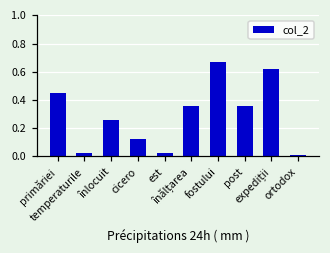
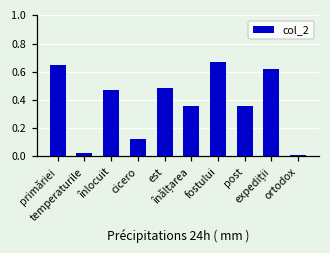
primăriei: 0.45 -> 0.65
înlocuit: 0.25 -> 0.47
est: 0.02 -> 0.48
